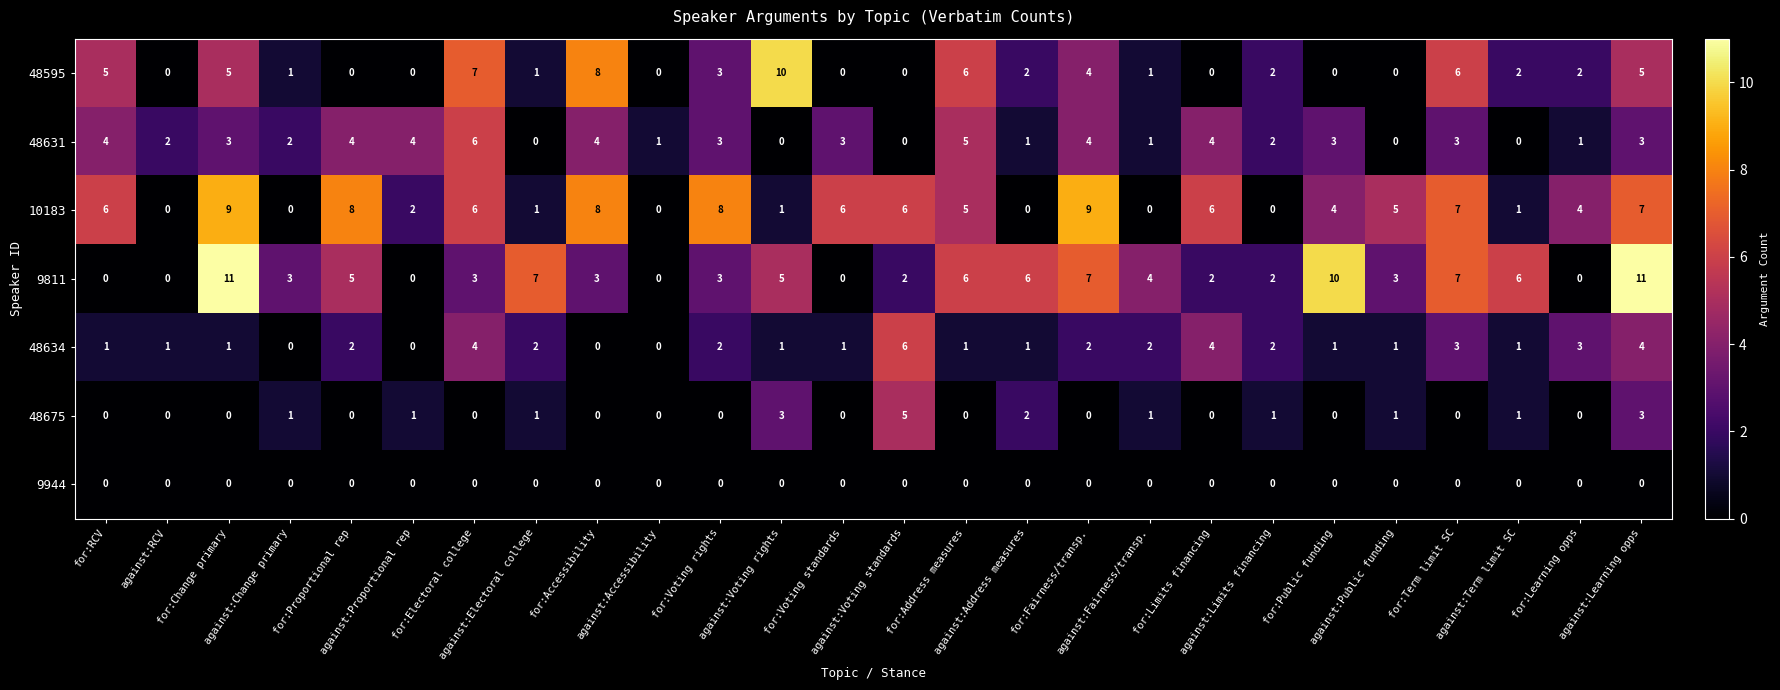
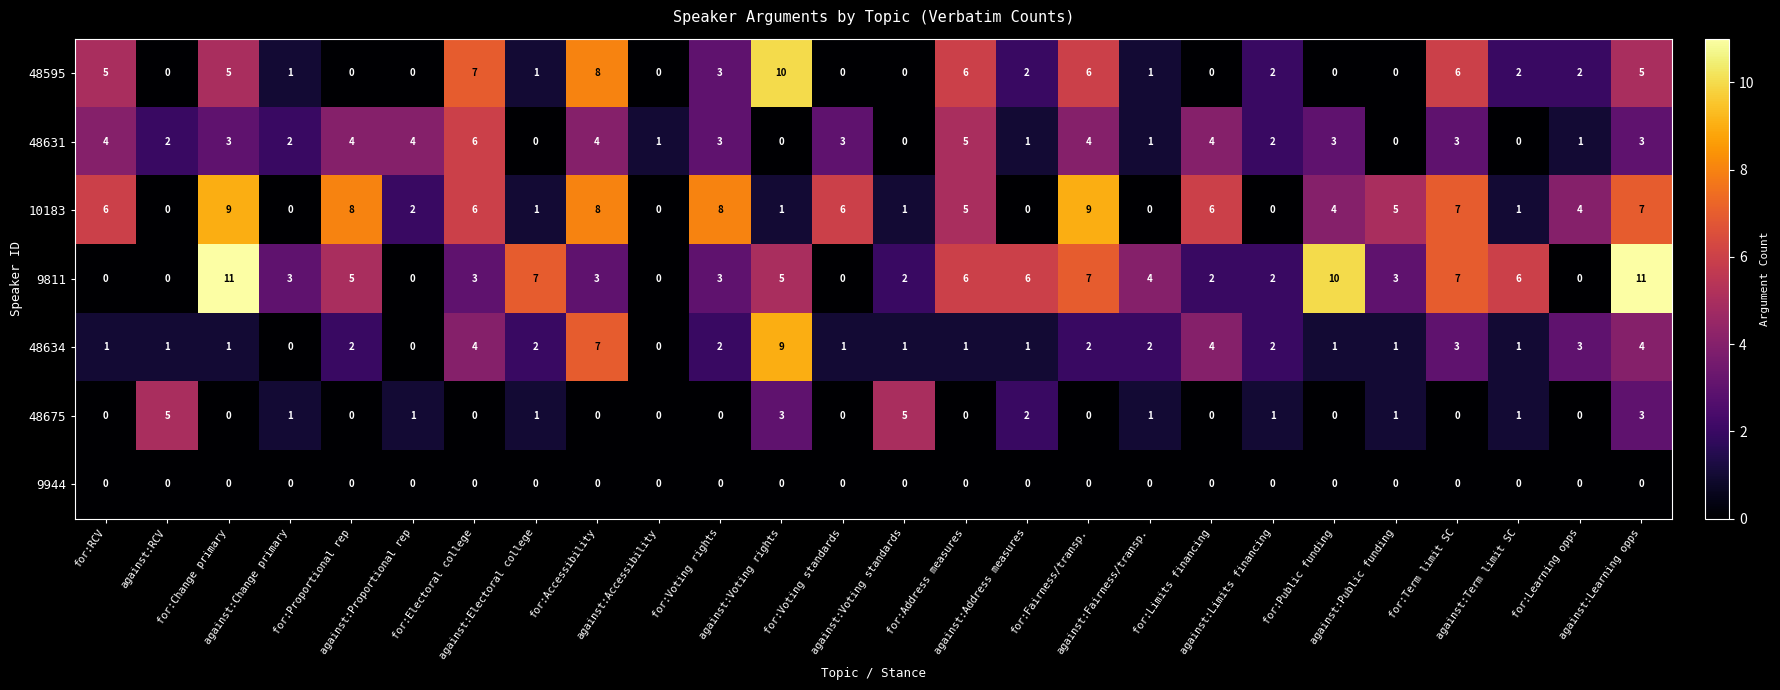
48595, for:Fairness/transp.: 4 -> 6
10183, against:Voting standards: 6 -> 1
48634, for:Accessibility: 0 -> 7
48634, against:Voting rights: 1 -> 9
48634, against:Voting standards: 6 -> 1
48675, against:RCV: 0 -> 5
